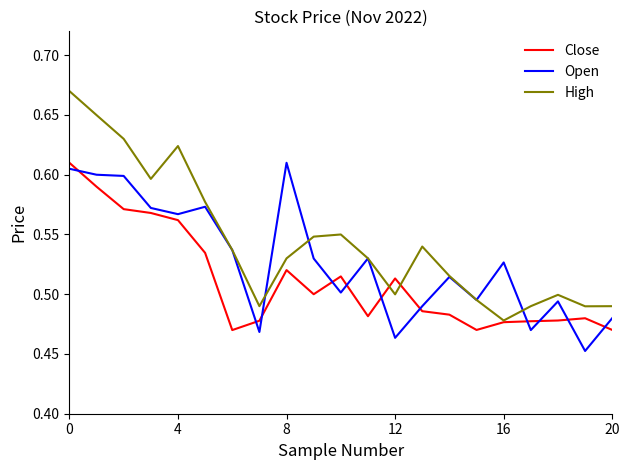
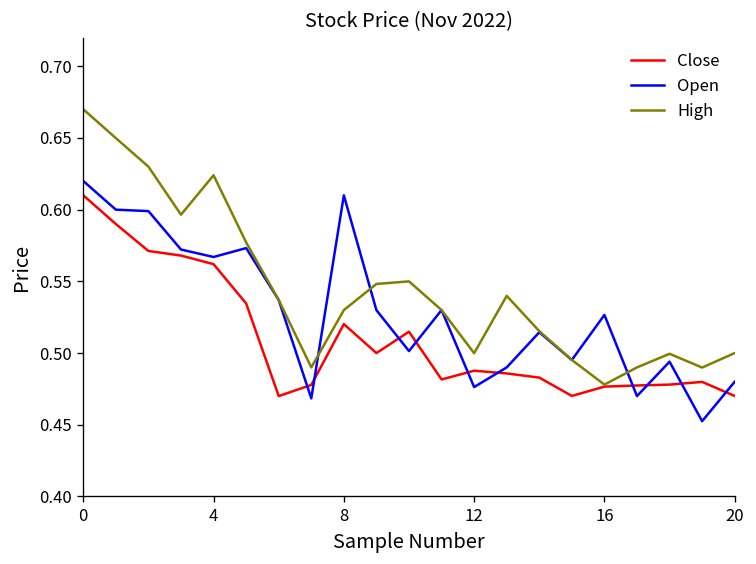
Open, 0: 0.605 -> 0.620
Close, 12: 0.513 -> 0.488
Open, 12: 0.464 -> 0.476
High, 20: 0.49 -> 0.50
